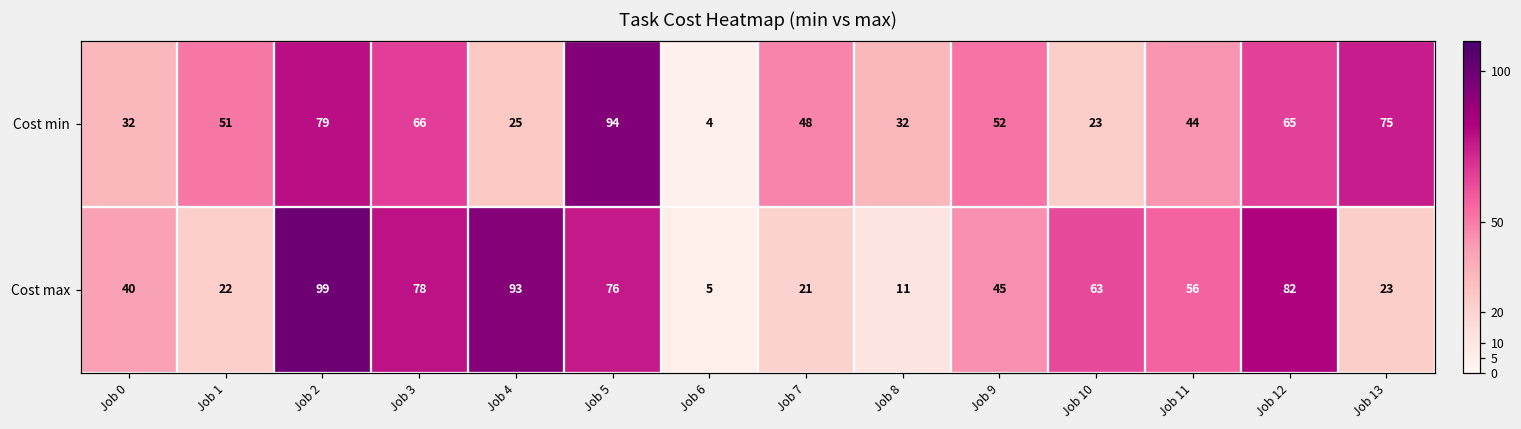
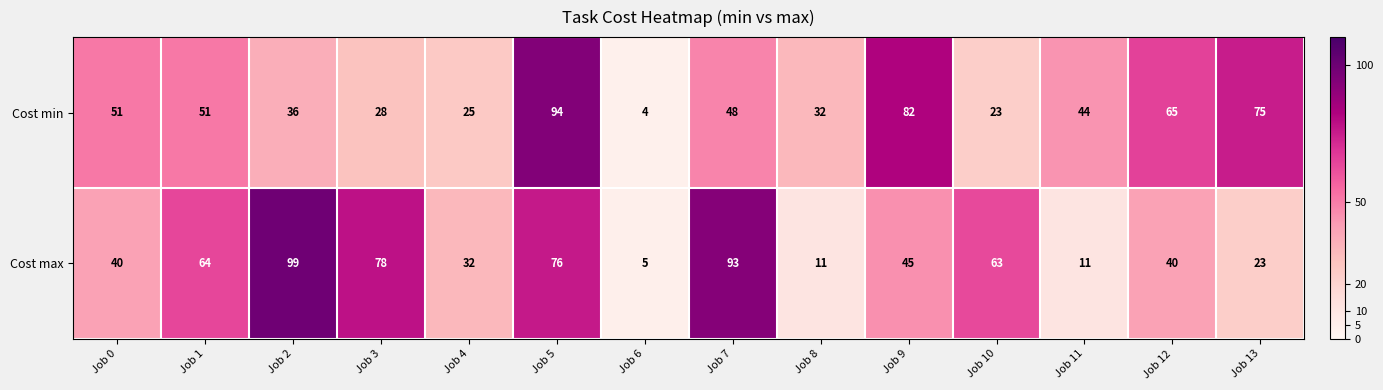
Cost min, Job 0: 32 -> 51
Cost min, Job 2: 79 -> 36
Cost min, Job 3: 66 -> 28
Cost min, Job 9: 52 -> 82
Cost max, Job 1: 22 -> 64
Cost max, Job 4: 93 -> 32
Cost max, Job 7: 21 -> 93
Cost max, Job 11: 56 -> 11
Cost max, Job 12: 82 -> 40
